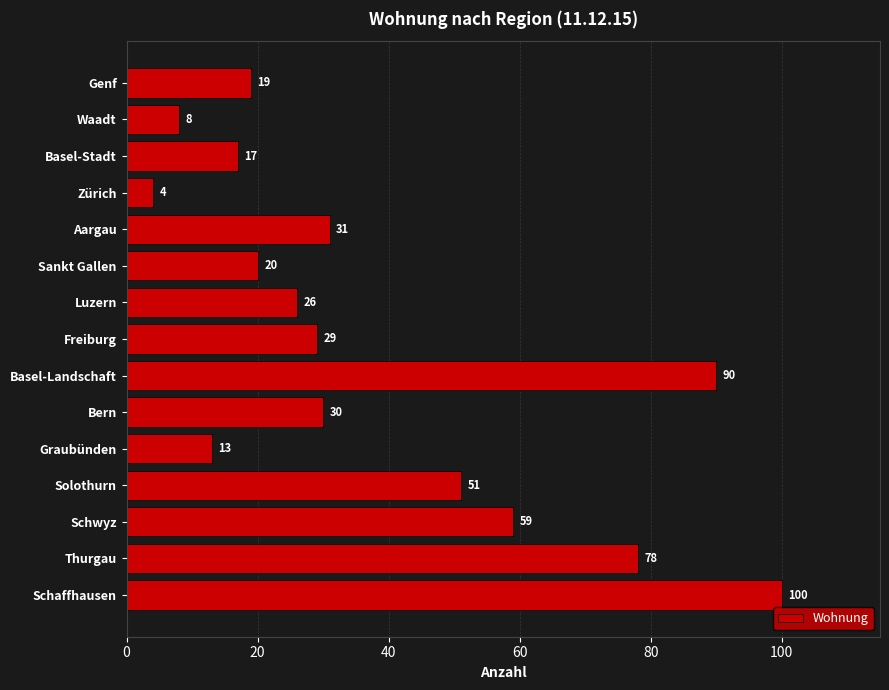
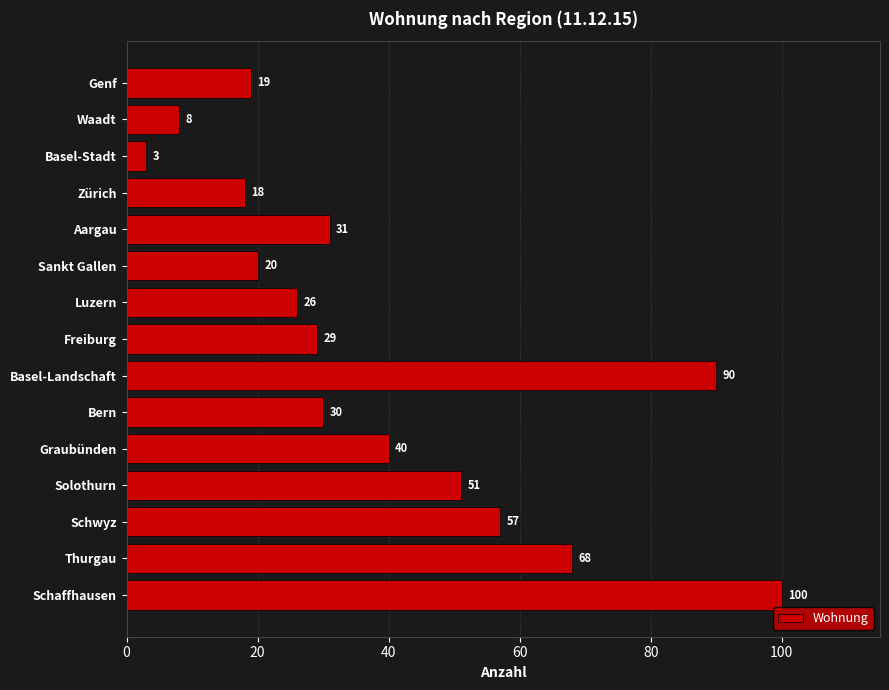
Basel-Stadt: 17 -> 3
Zürich: 4 -> 18
Graubünden: 13 -> 40
Schwyz: 59 -> 57
Thurgau: 78 -> 68
